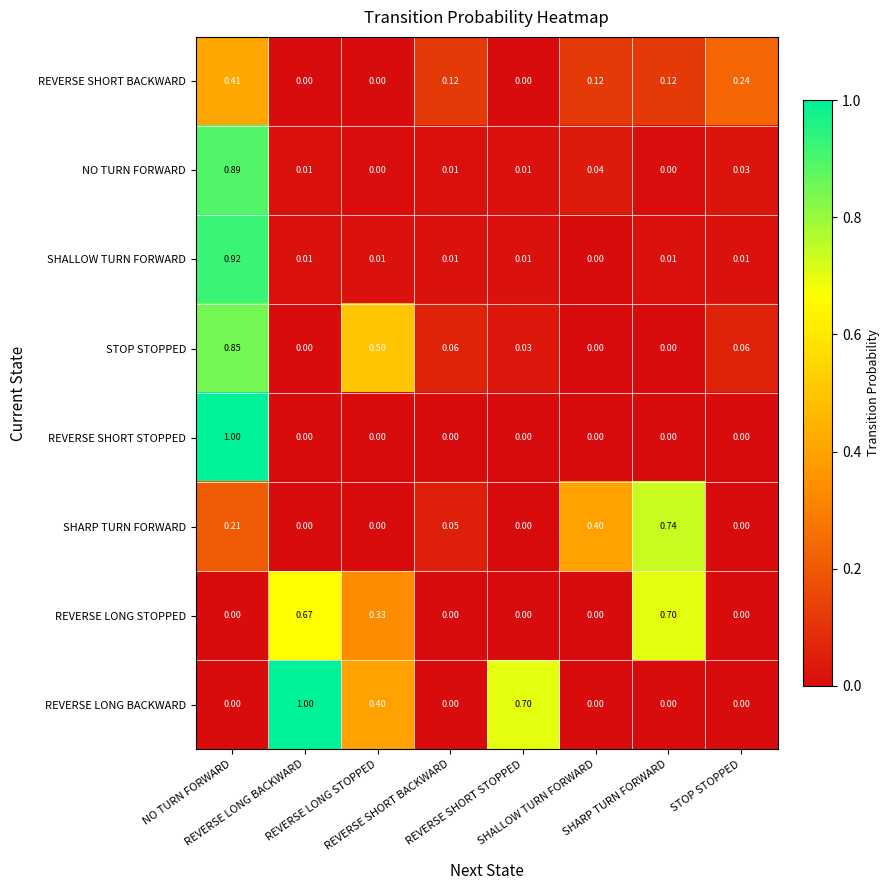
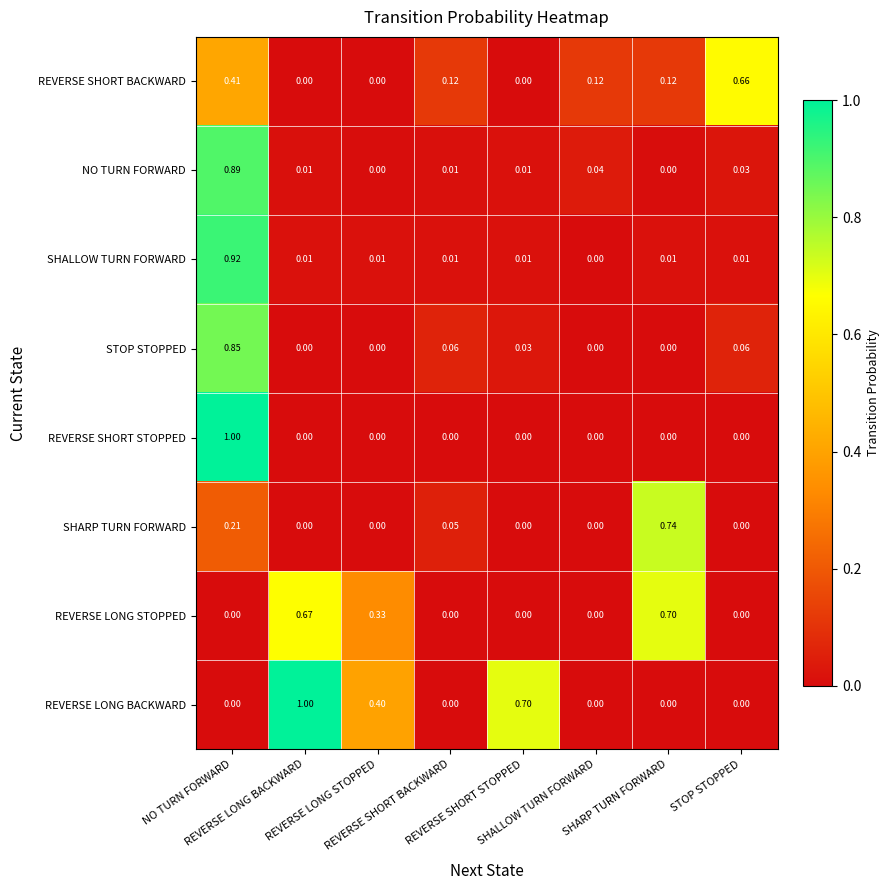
REVERSE SHORT BACKWARD, STOP STOPPED: 0.24 -> 0.66
STOP STOPPED, REVERSE LONG STOPPED: 0.50 -> 0.00
SHARP TURN FORWARD, SHALLOW TURN FORWARD: 0.40 -> 0.00
